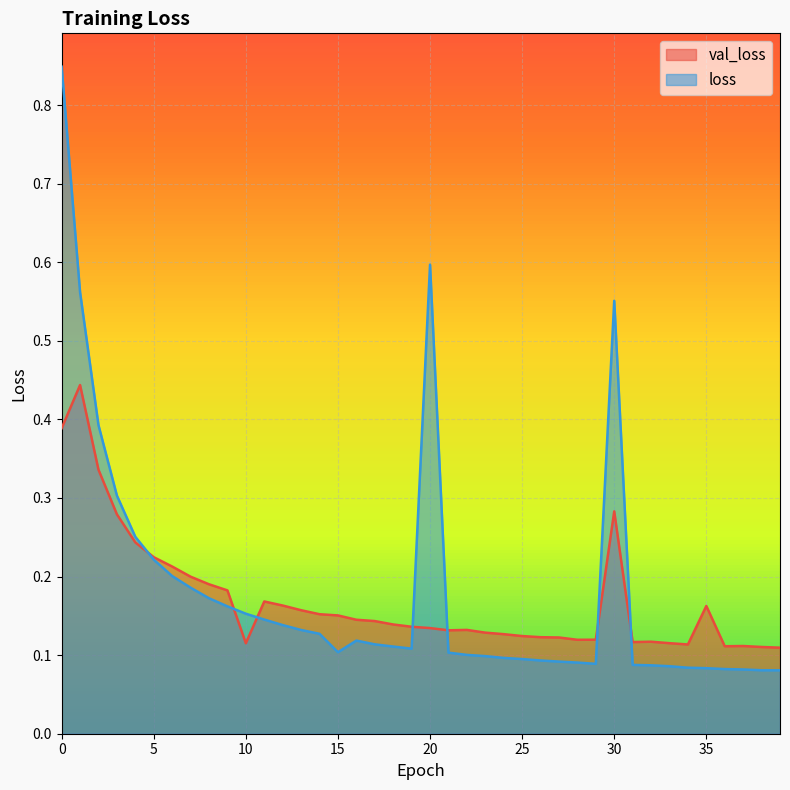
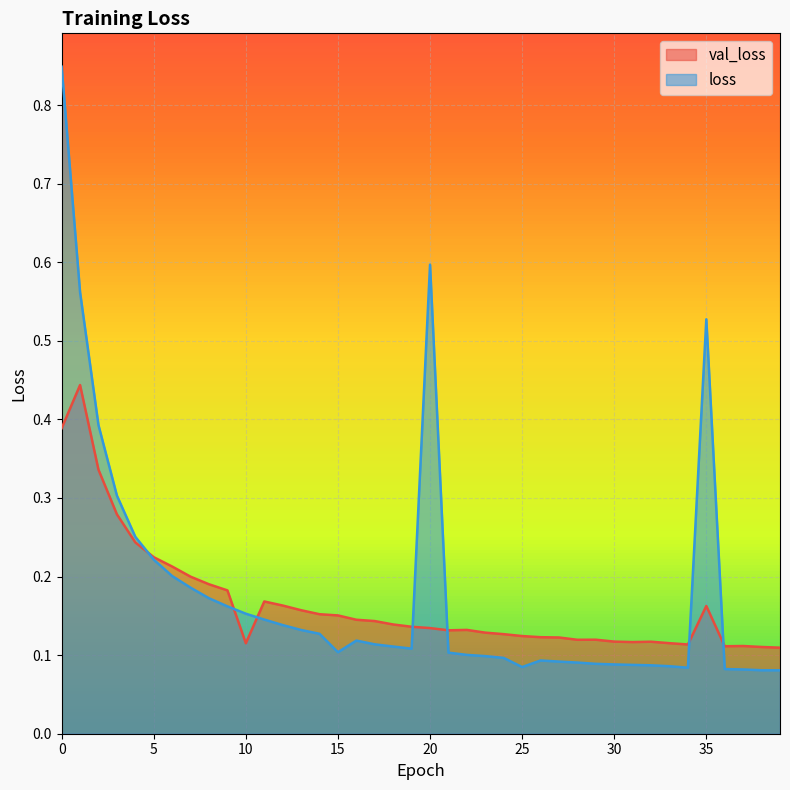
loss, 25: 0.10 -> 0.08
val_loss, 30: 0.28 -> 0.12
loss, 30: 0.55 -> 0.09
loss, 35: 0.08 -> 0.53
